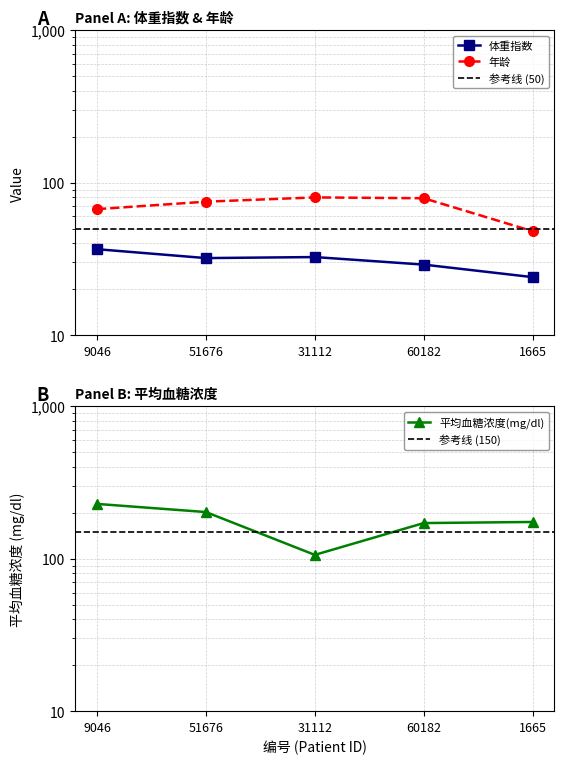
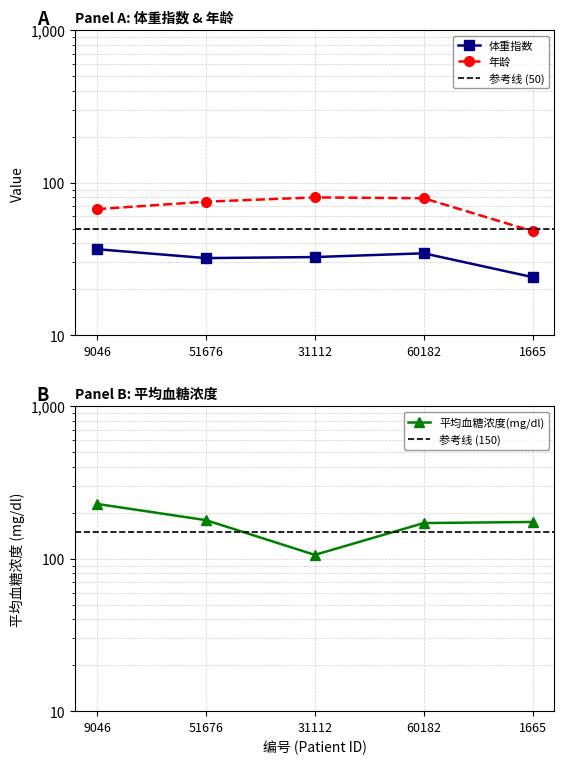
Panel A: 体重指数 & 年龄, 体重指数, 60182: 29 -> 34
Panel B: 平均血糖浓度, 51676: 200 -> 180
